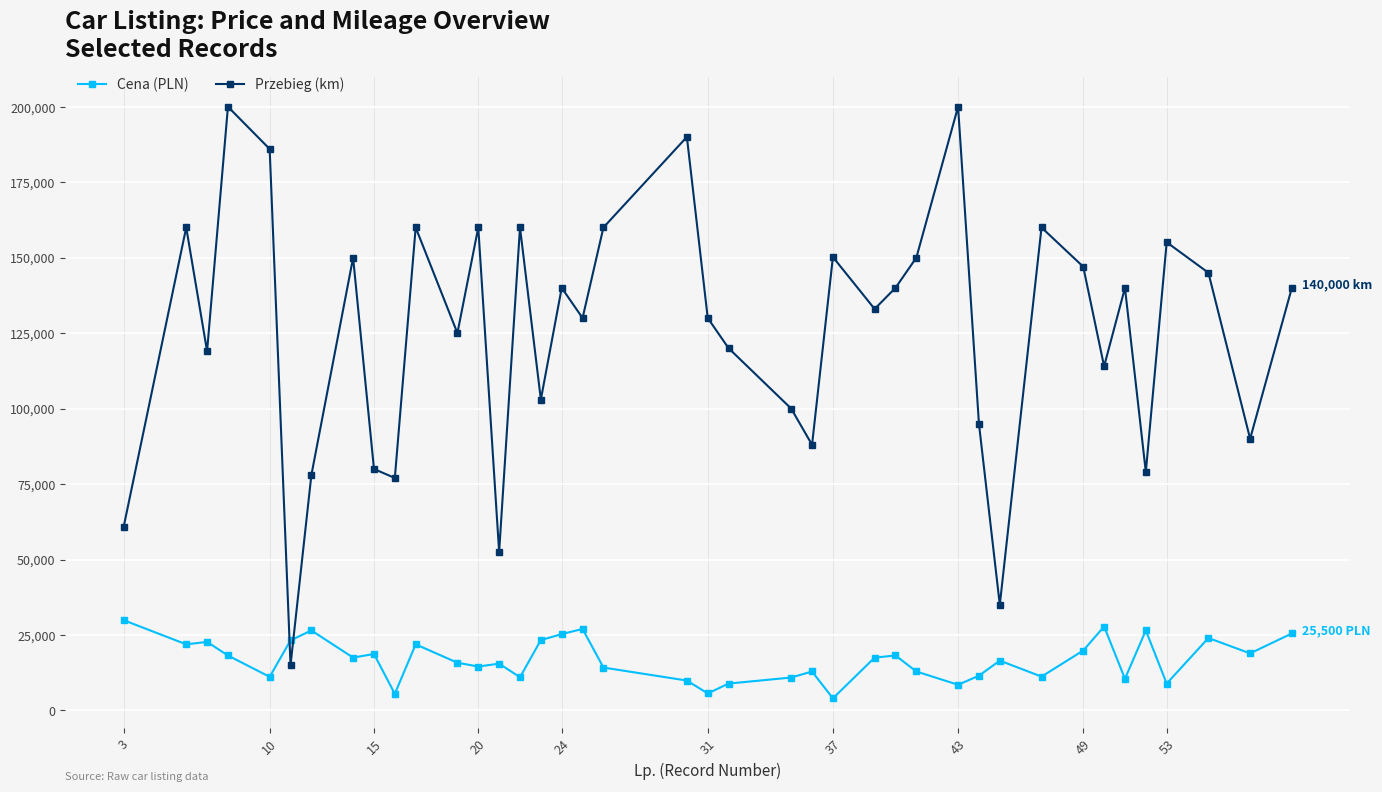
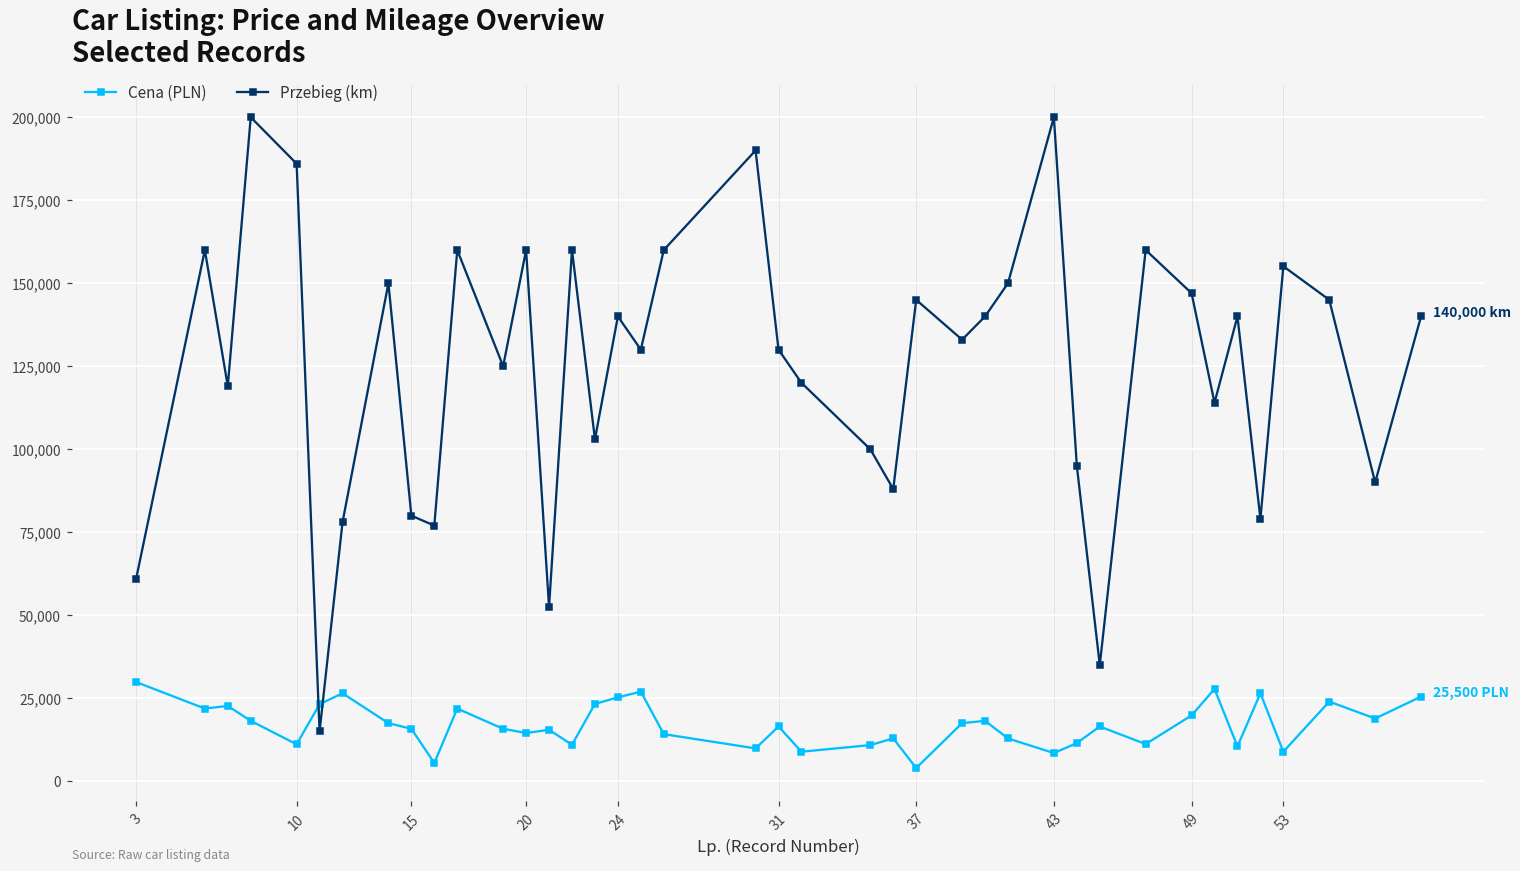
Cena (PLN), 15: 19,000 -> 16,000
Cena (PLN), 31: 6,000 -> 17,000
Przebieg (km), 37: 150,000 -> 145,000
